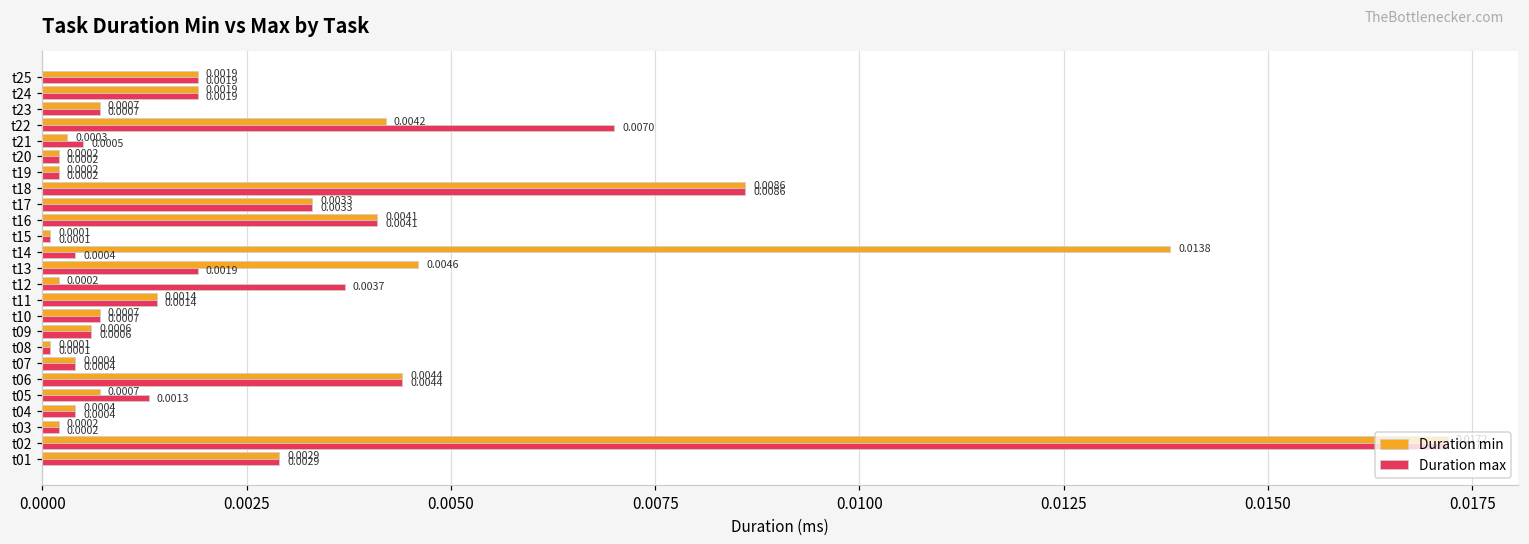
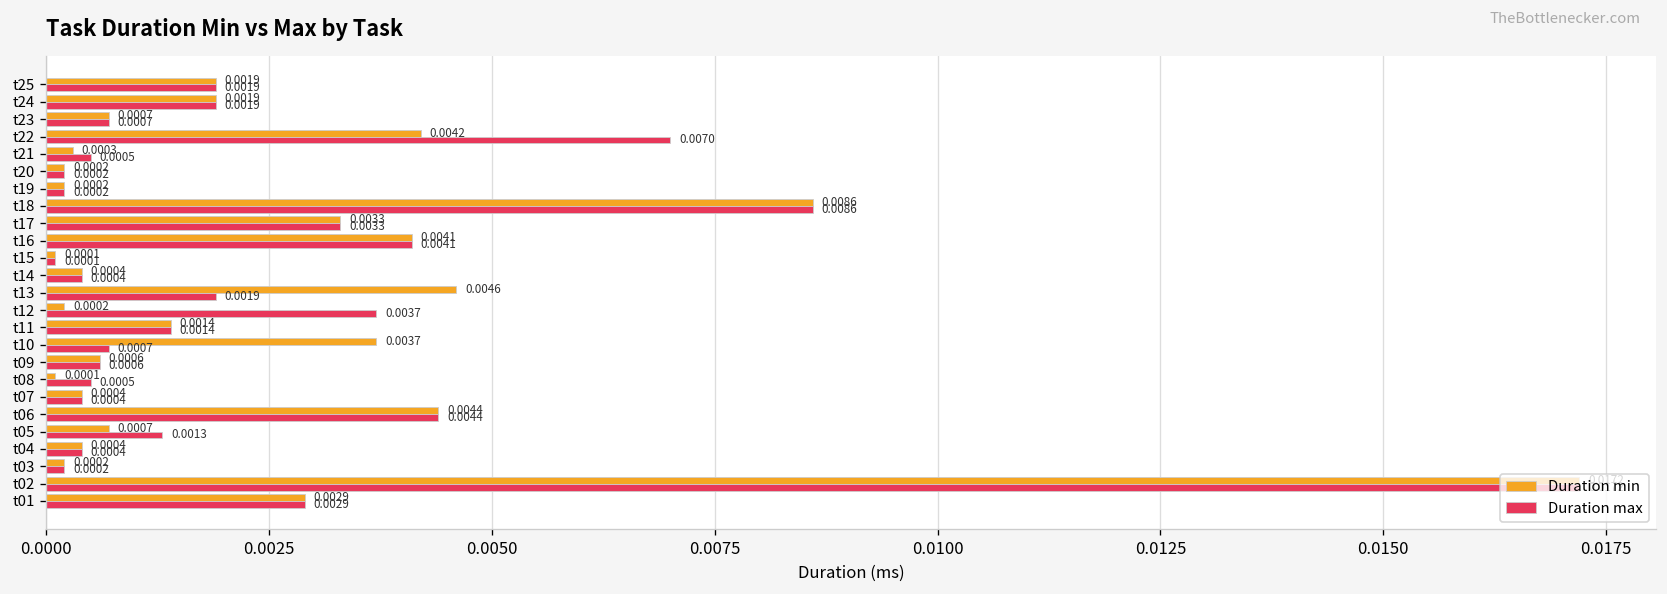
Duration min, t14: 0.0138 -> 0.0004
Duration min, t10: 0.0007 -> 0.0037
Duration max, t08: 0.0001 -> 0.0005
